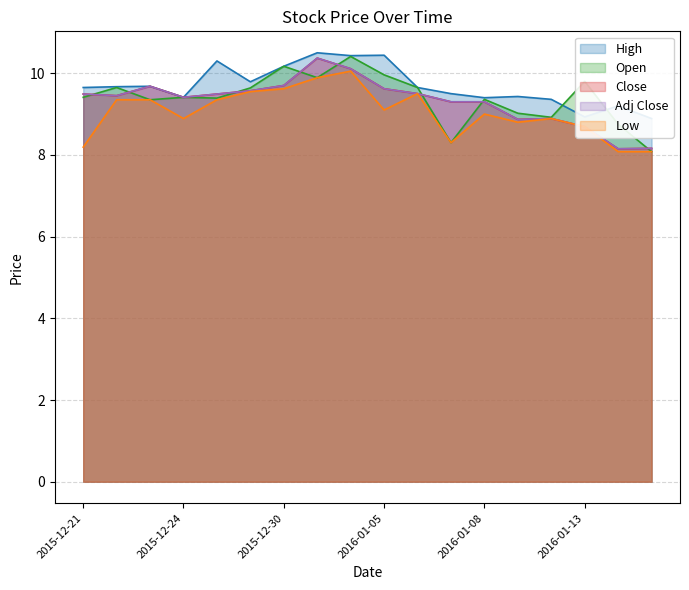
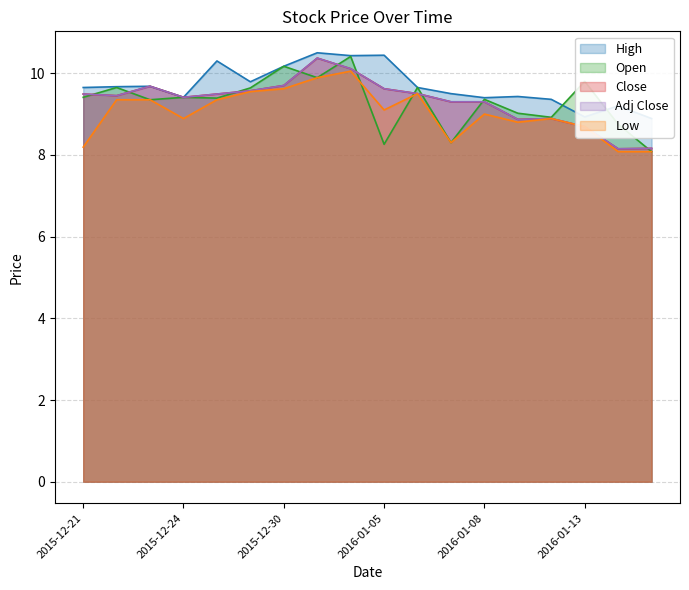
Open, 2016-01-05: 10.0 -> 8.3
